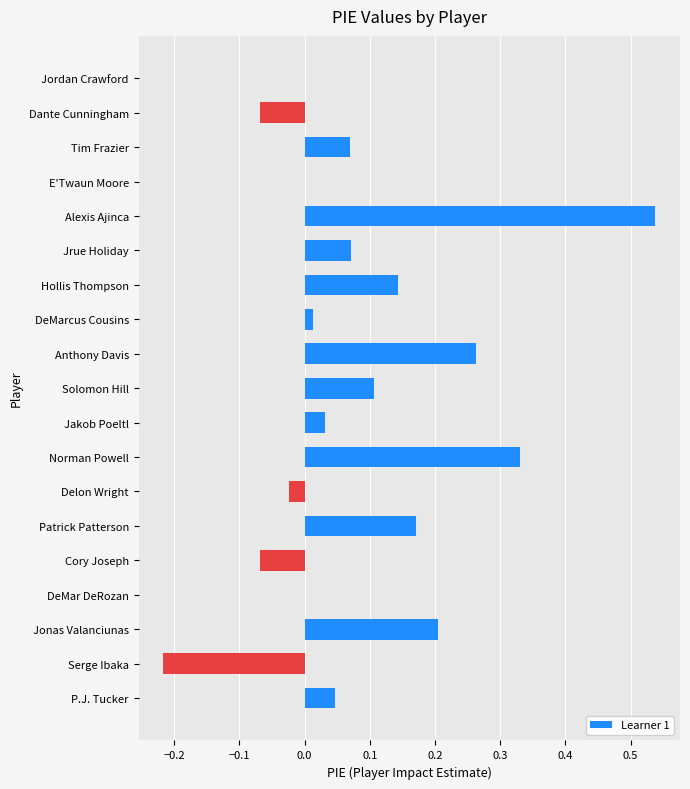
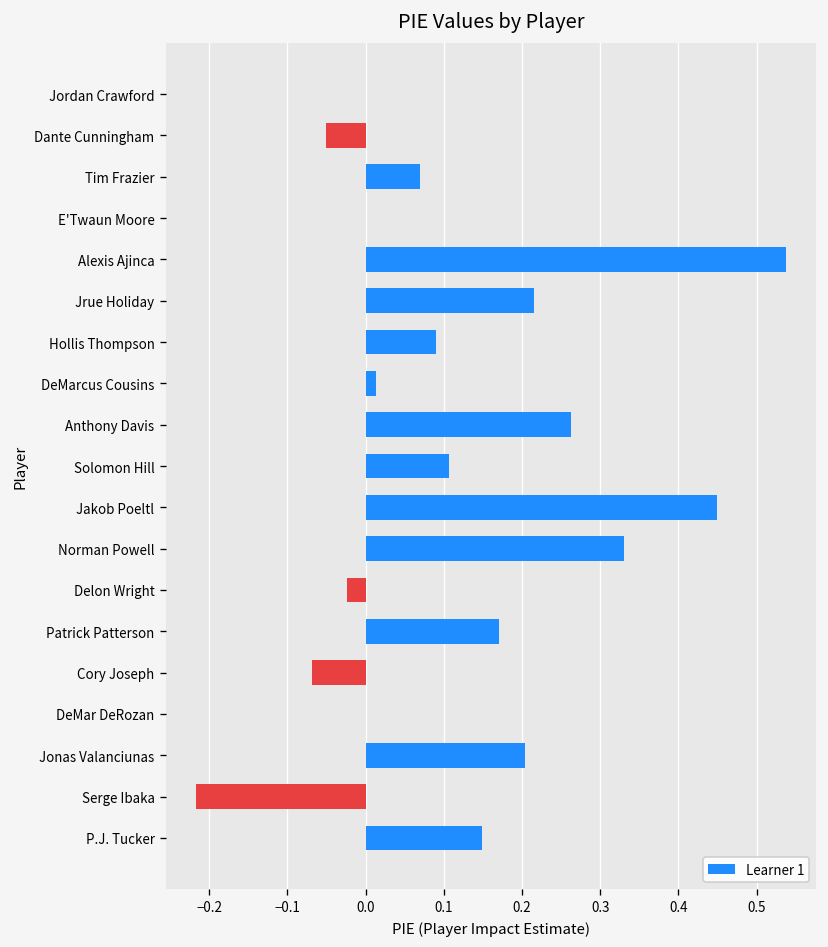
Dante Cunningham: -0.07 -> -0.05
Jrue Holiday: 0.07 -> 0.22
Hollis Thompson: 0.14 -> 0.09
Jakob Poeltl: 0.03 -> 0.45
P.J. Tucker: 0.05 -> 0.15
